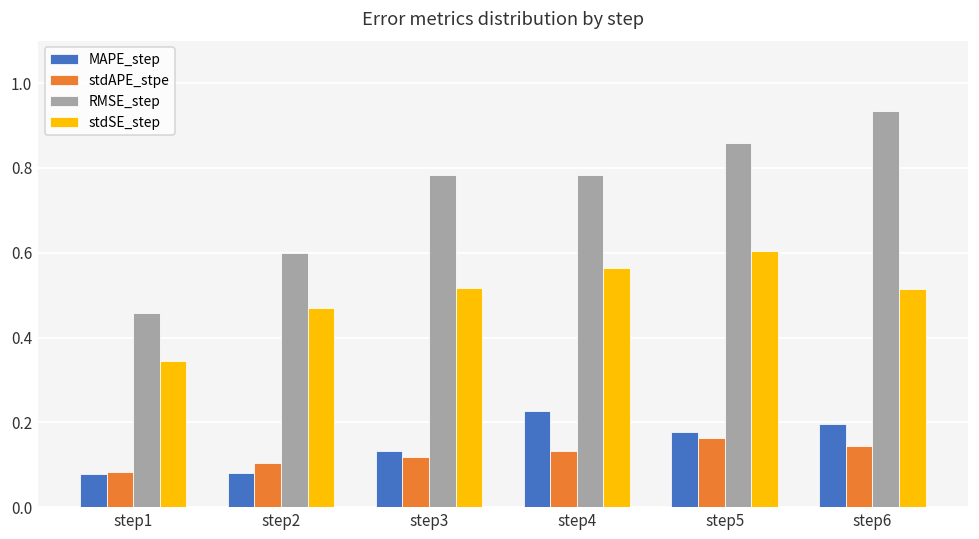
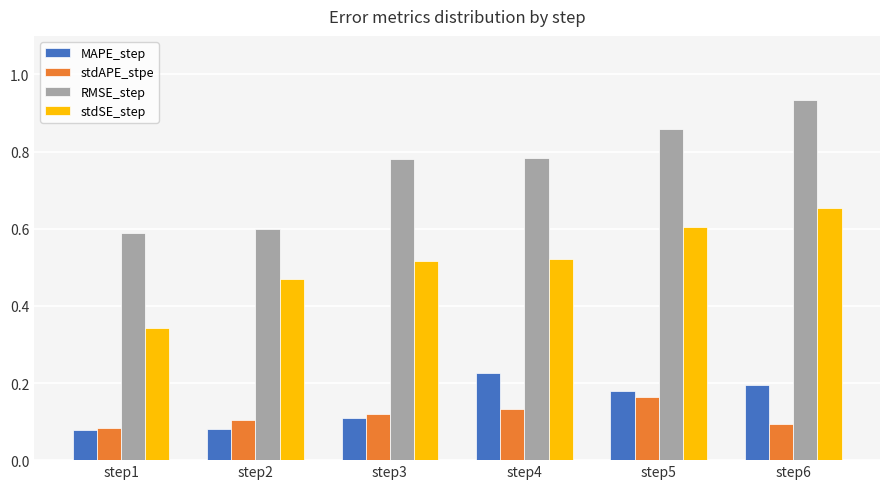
RMSE_step, step1: 0.46 -> 0.59
MAPE_step, step3: 0.13 -> 0.11
stdSE_step, step4: 0.56 -> 0.52
stdAPE_stpe, step6: 0.14 -> 0.09
stdSE_step, step6: 0.52 -> 0.65
